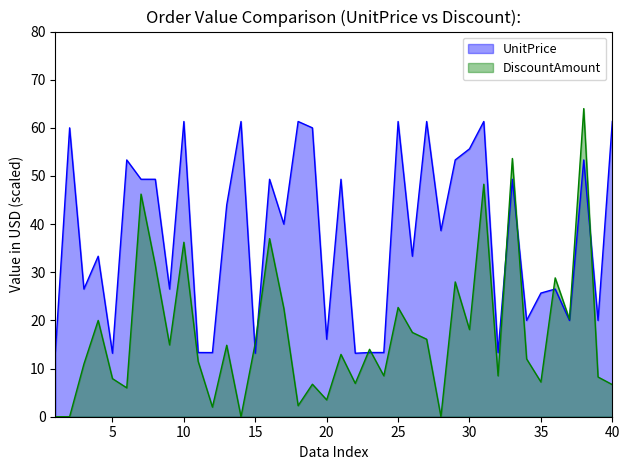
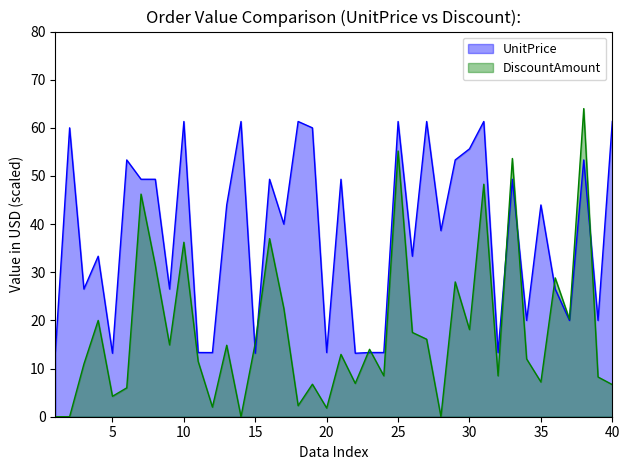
DiscountAmount, 5: 8 -> 4
UnitPrice, 20: 16 -> 13
DiscountAmount, 20: 4 -> 2
DiscountAmount, 25: 23 -> 55
UnitPrice, 35: 26 -> 44
